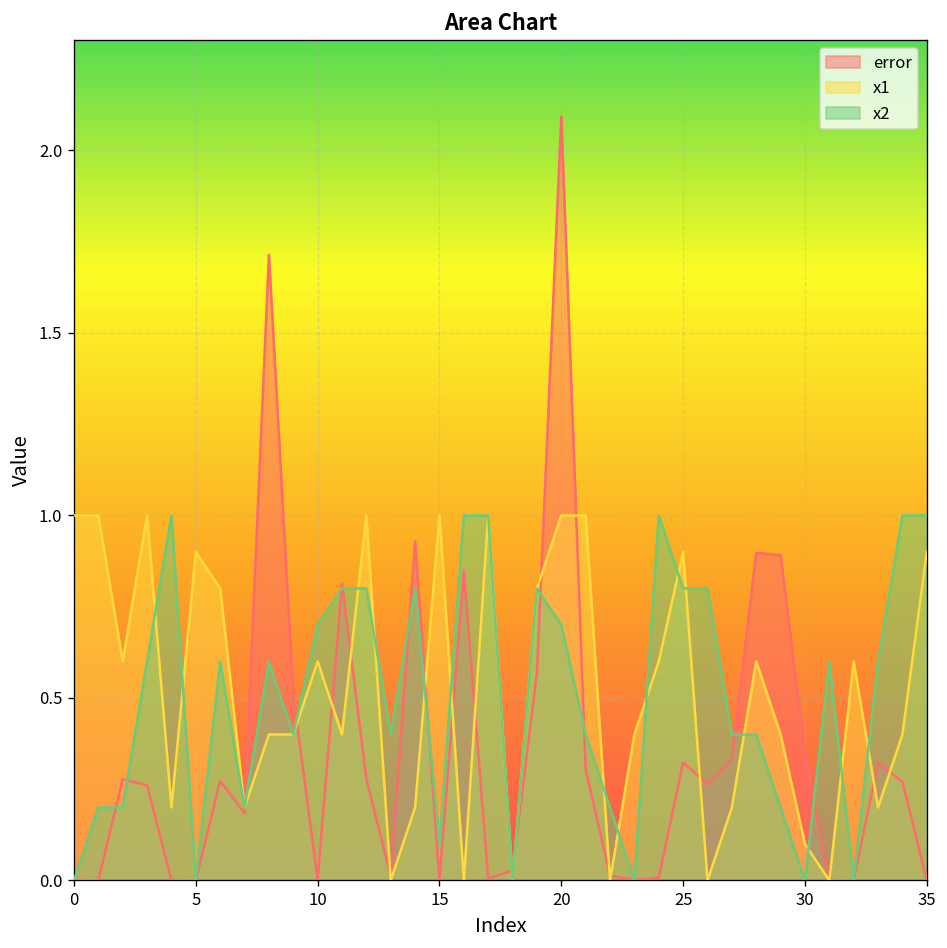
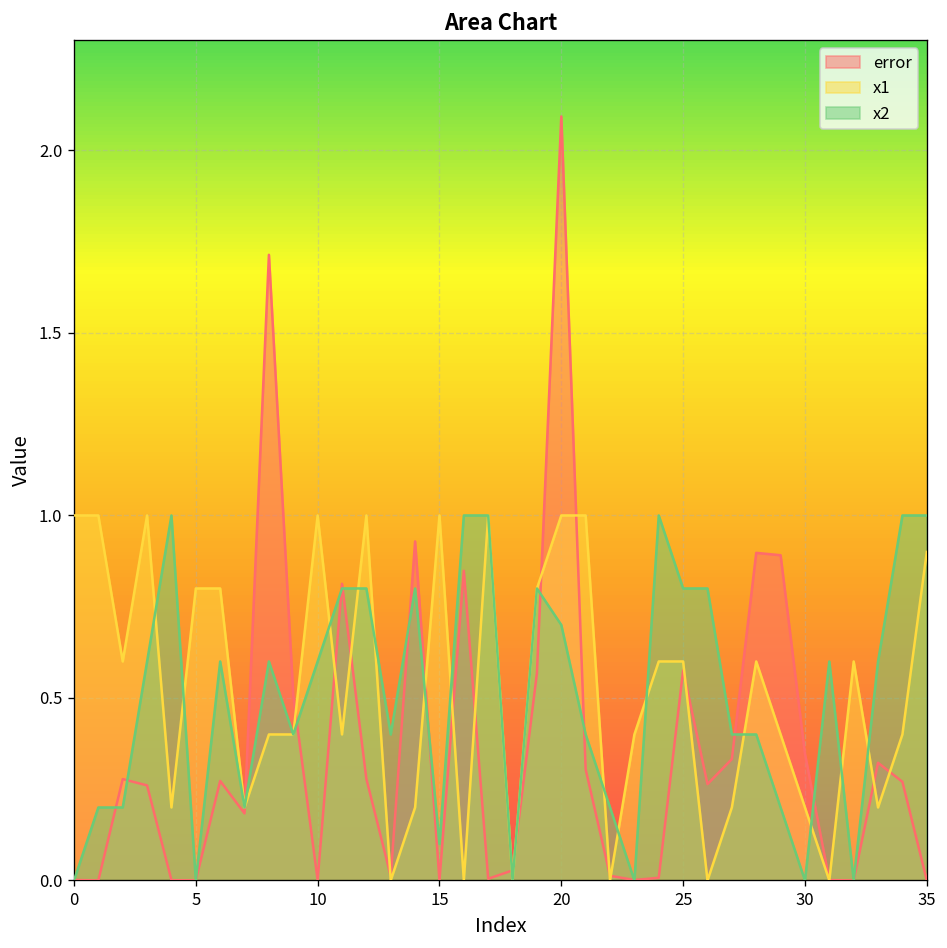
x1, 5: 0.9 -> 0.8
x1, 10: 0.6 -> 1.0
x2, 10: 0.7 -> 0.6
error, 25: 0.32 -> 0.58
x1, 25: 0.9 -> 0.6
x1, 30: 0.1 -> 0.2
